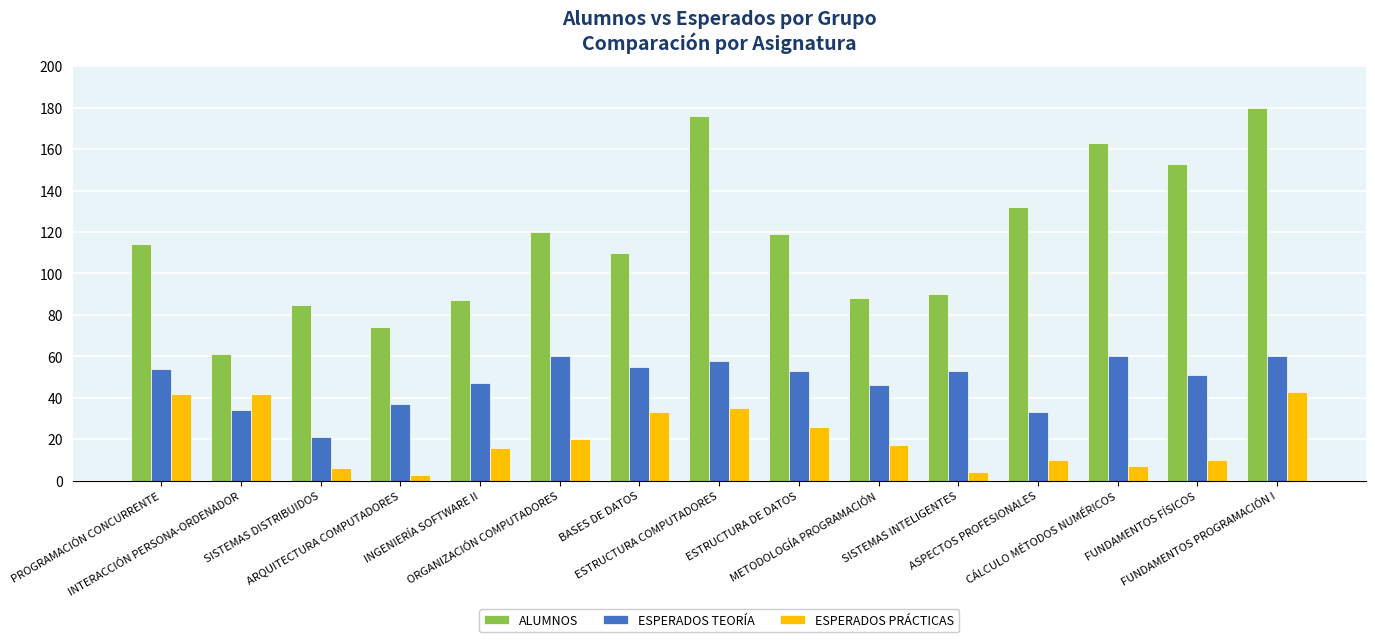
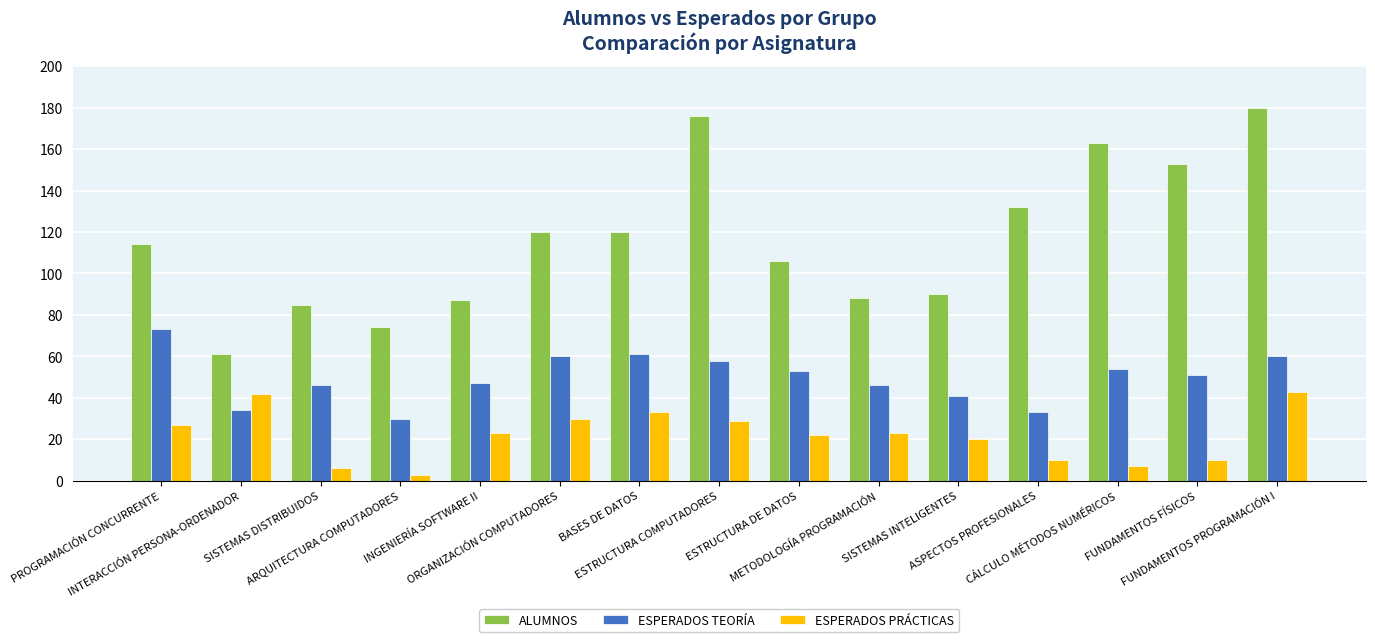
ESPERADOS TEORÍA, PROGRAMACIÓN CONCURRENTE: 54 -> 73
ESPERADOS PRÁCTICAS, PROGRAMACIÓN CONCURRENTE: 42 -> 27
ESPERADOS TEORÍA, SISTEMAS DISTRIBUIDOS: 21 -> 46
ESPERADOS TEORÍA, ARQUITECTURA COMPUTADORES: 37 -> 30
ESPERADOS PRÁCTICAS, INGENIERÍA SOFTWARE II: 16 -> 23
ESPERADOS PRÁCTICAS, ORGANIZACIÓN COMPUTADORES: 20 -> 30
ALUMNOS, BASES DE DATOS: 110 -> 120
ESPERADOS TEORÍA, BASES DE DATOS: 55 -> 61
ESPERADOS PRÁCTICAS, ESTRUCTURA COMPUTADORES: 35 -> 29
ALUMNOS, ESTRUCTURA DE DATOS: 119 -> 106
ESPERADOS PRÁCTICAS, ESTRUCTURA DE DATOS: 26 -> 22
ESPERADOS PRÁCTICAS, METODOLOGÍA PROGRAMACIÓN: 17 -> 23
ESPERADOS TEORÍA, SISTEMAS INTELIGENTES: 53 -> 41
ESPERADOS PRÁCTICAS, SISTEMAS INTELIGENTES: 4 -> 20
ESPERADOS TEORÍA, CÁLCULO MÉTODOS NUMÉRICOS: 60 -> 54
